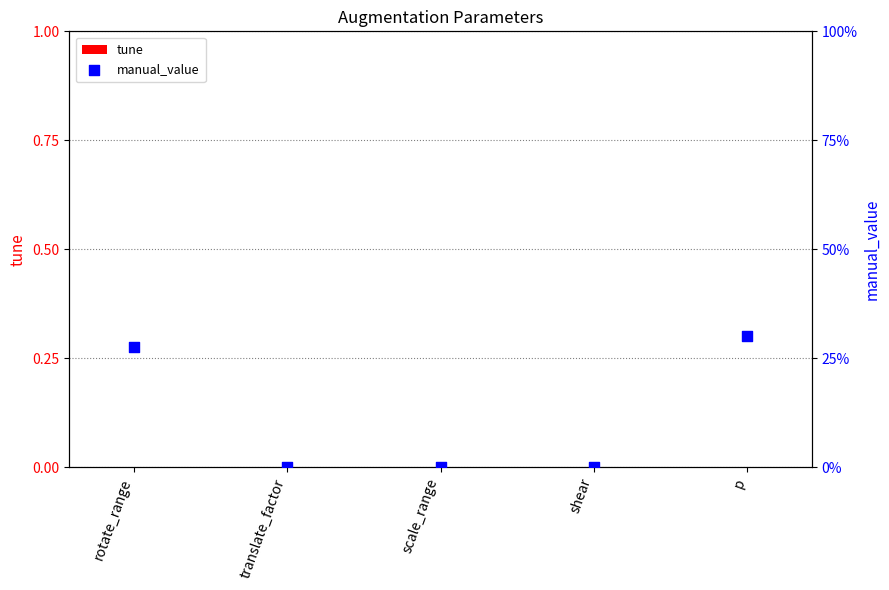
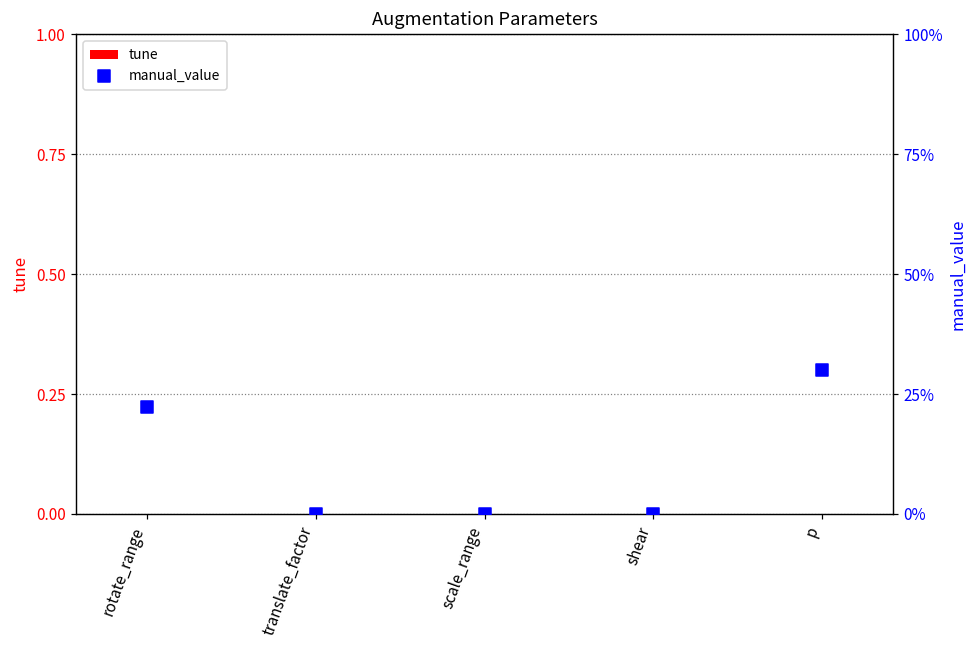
manual_value, rotate_range: 28% -> 22%
